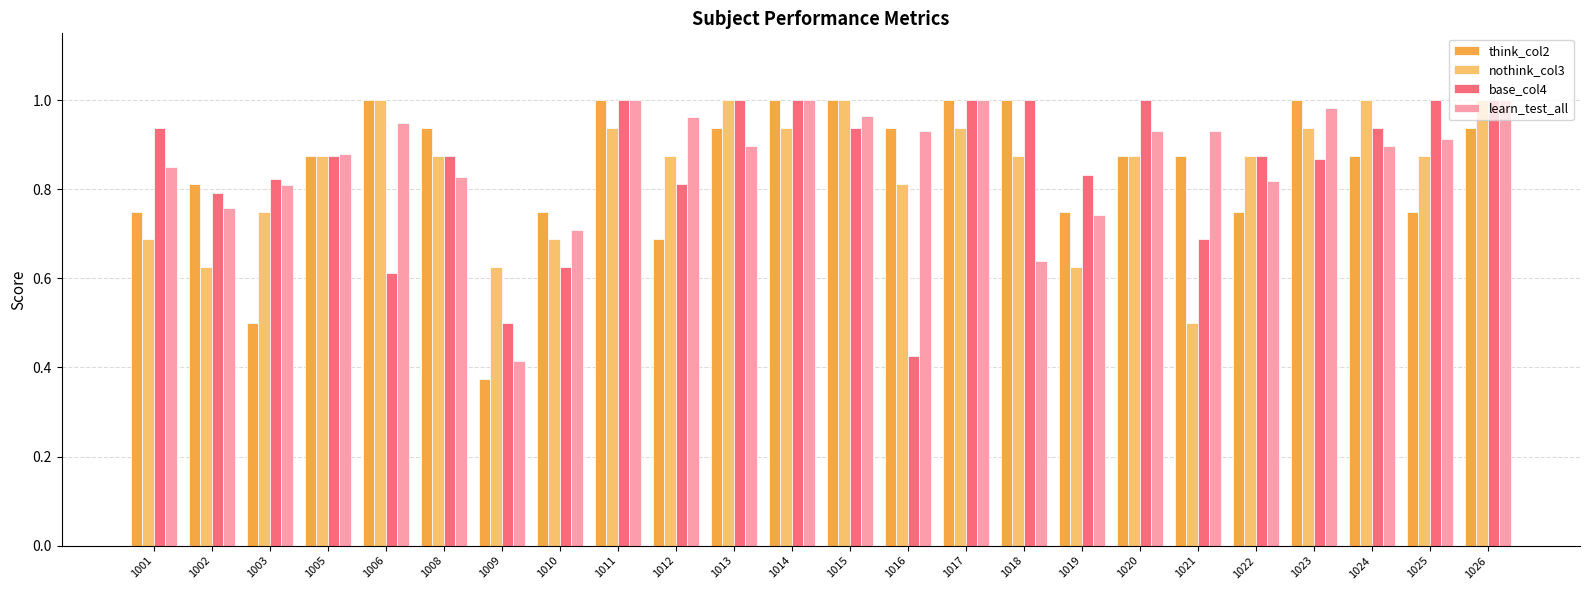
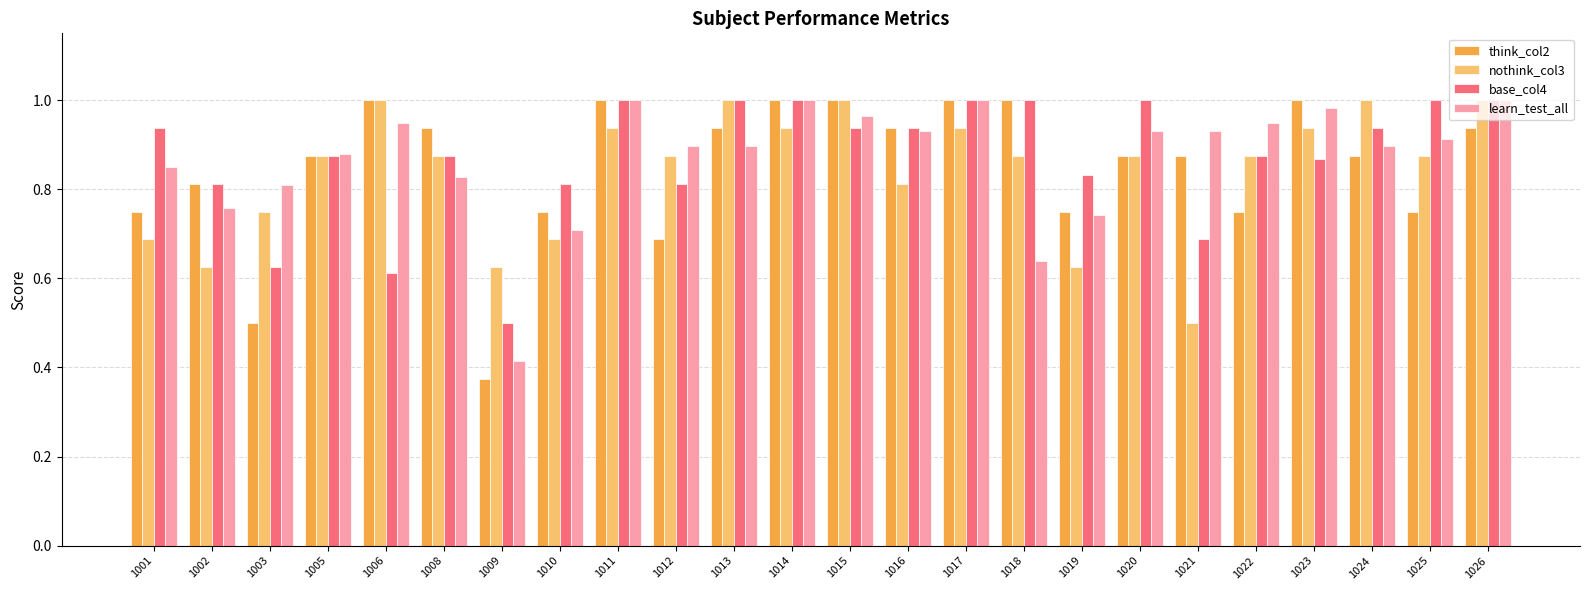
base_col4, 1002: 0.79 -> 0.81
base_col4, 1003: 0.82 -> 0.63
base_col4, 1010: 0.63 -> 0.81
learn_test_all, 1012: 0.96 -> 0.90
base_col4, 1016: 0.43 -> 0.94
learn_test_all, 1022: 0.82 -> 0.95
